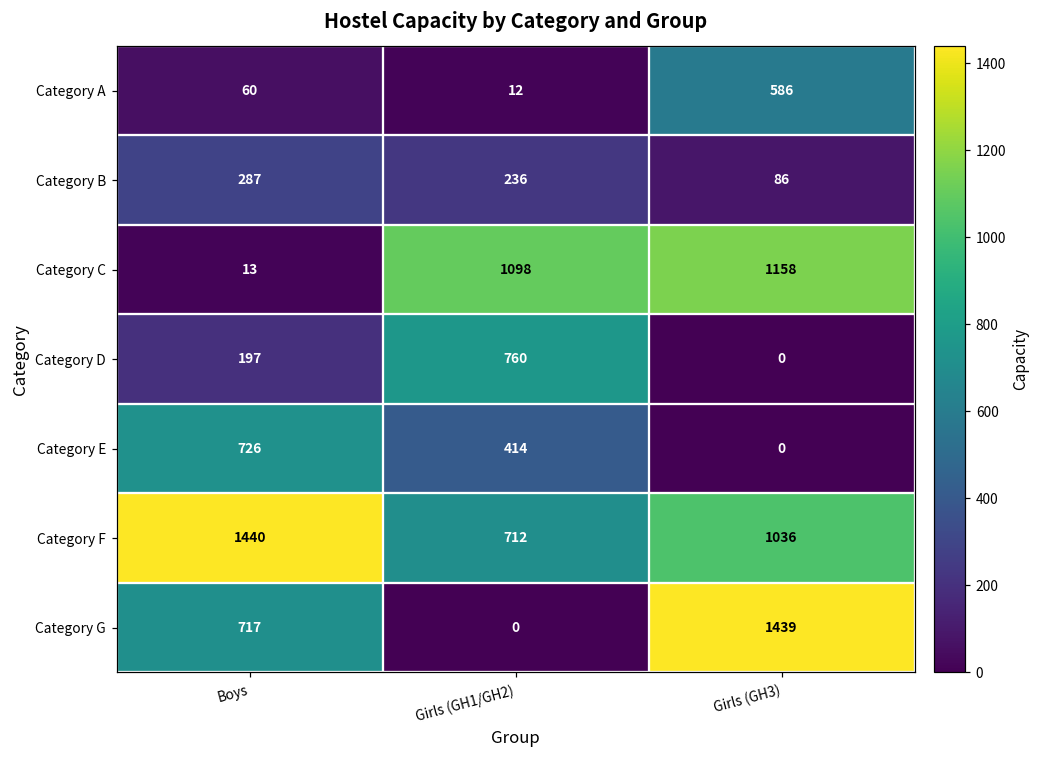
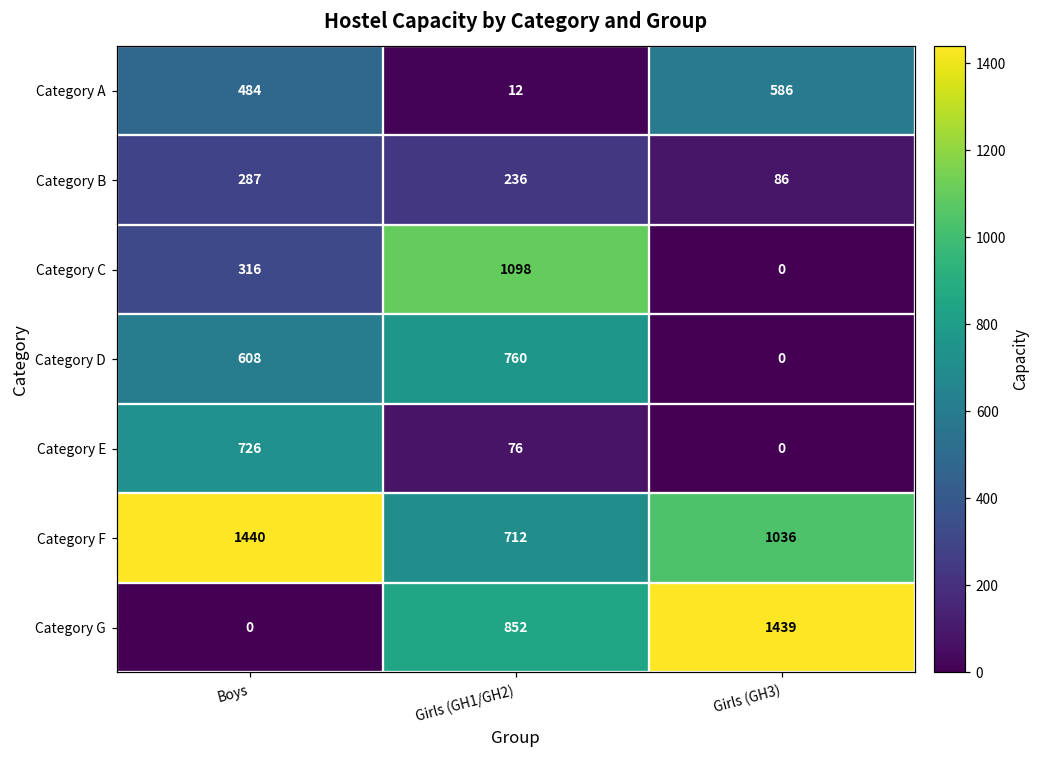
Category A, Boys: 60 -> 484
Category C, Boys: 13 -> 316
Category C, Girls (GH3): 1158 -> 0
Category D, Boys: 197 -> 608
Category E, Girls (GH1/GH2): 414 -> 76
Category G, Boys: 717 -> 0
Category G, Girls (GH1/GH2): 0 -> 852
